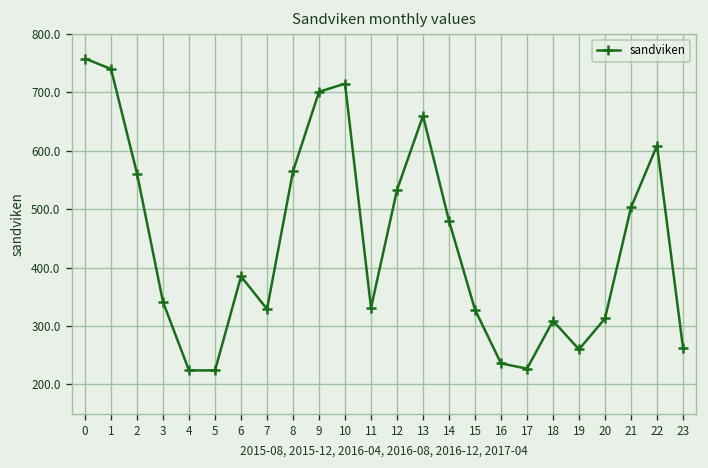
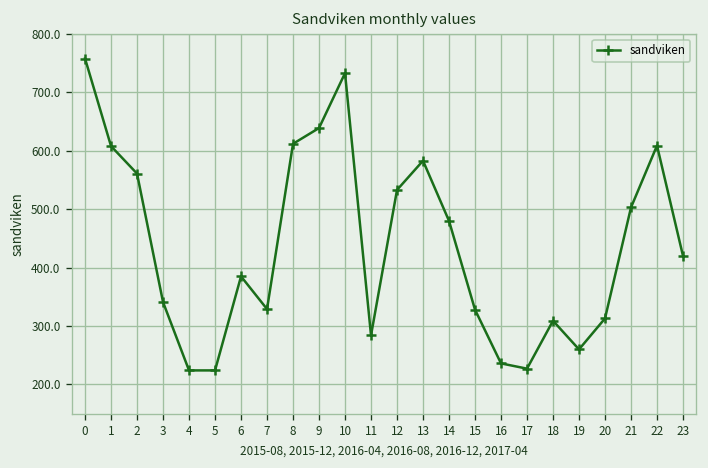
1: 740 -> 610
8: 570 -> 610
9: 700 -> 640
10: 720 -> 730
11: 330 -> 280
13: 660 -> 580
23: 260 -> 420
